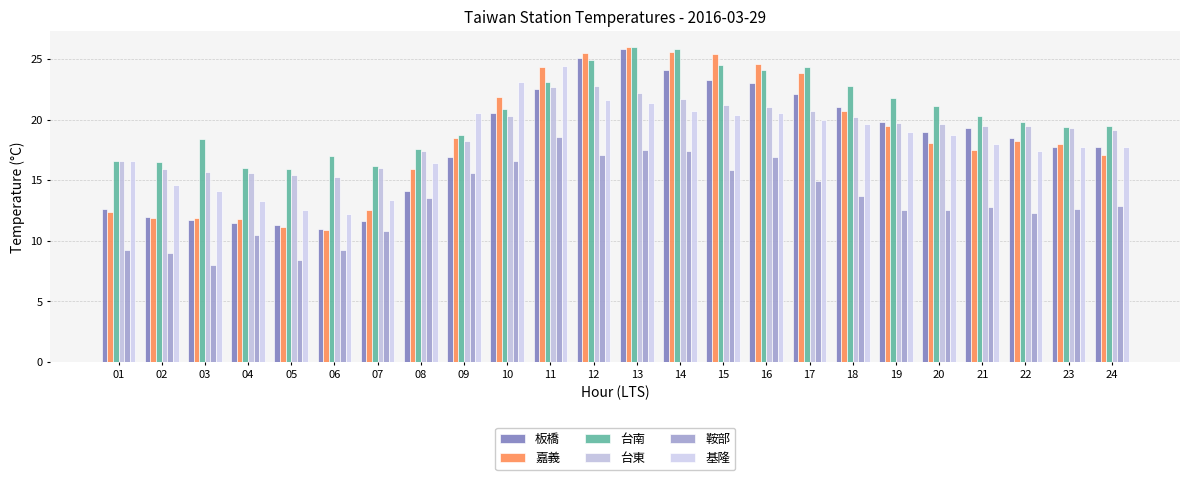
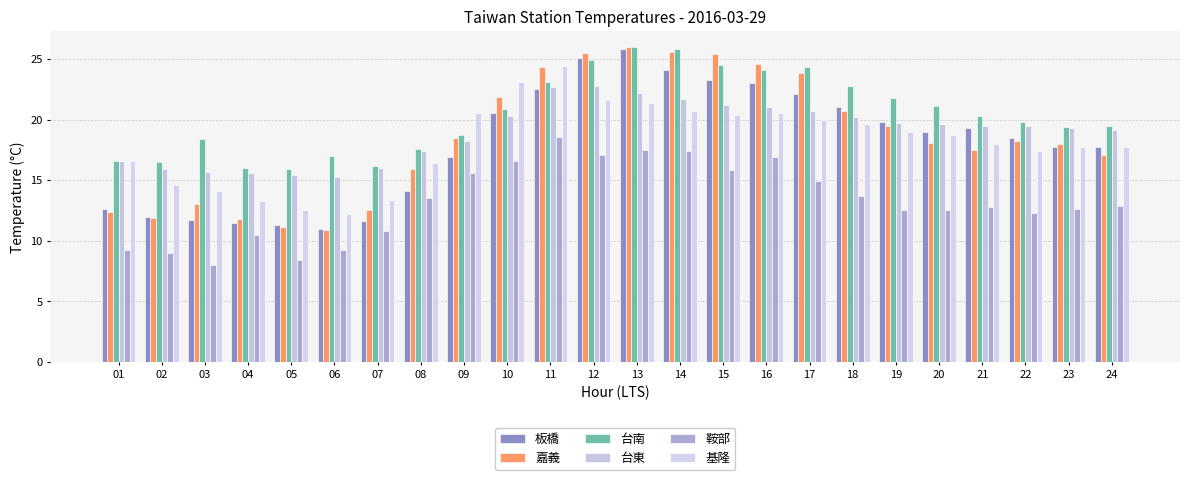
嘉義, 03: 11.9 -> 13.0
